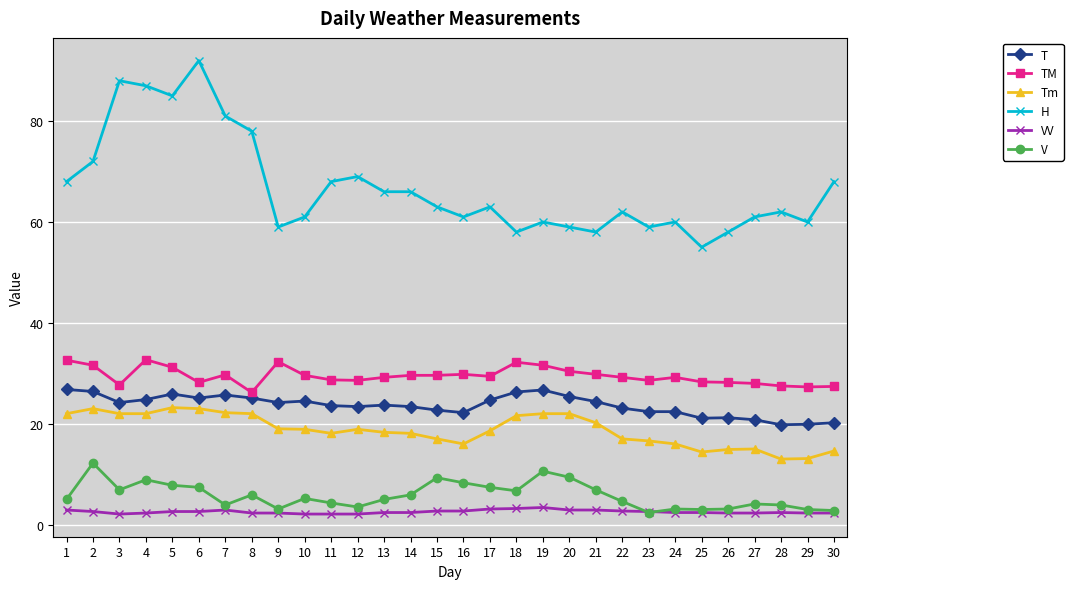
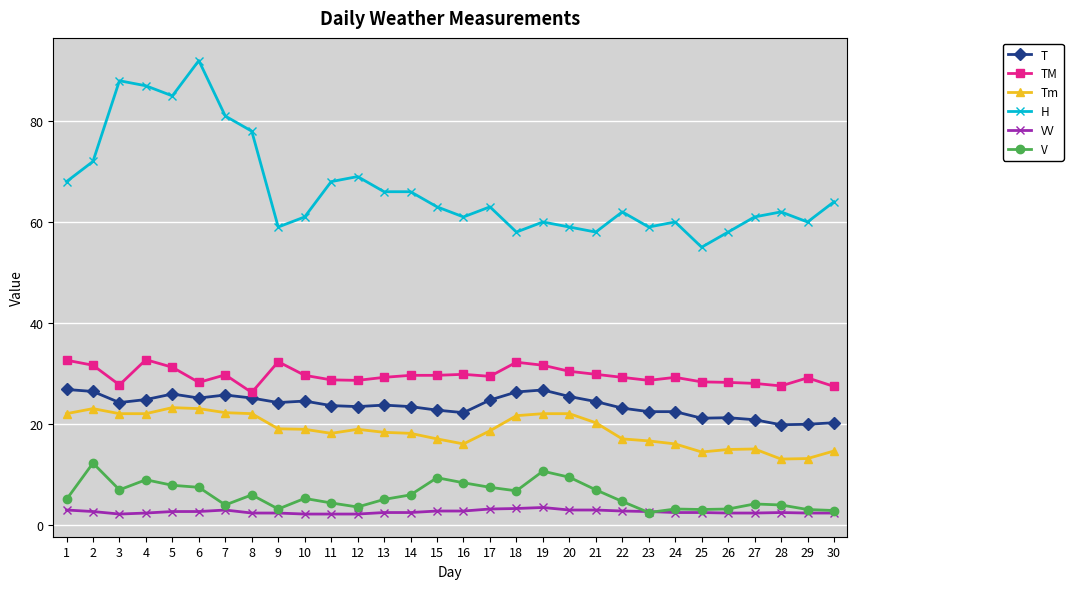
TM, 29: 27 -> 29
H, 30: 68 -> 64
